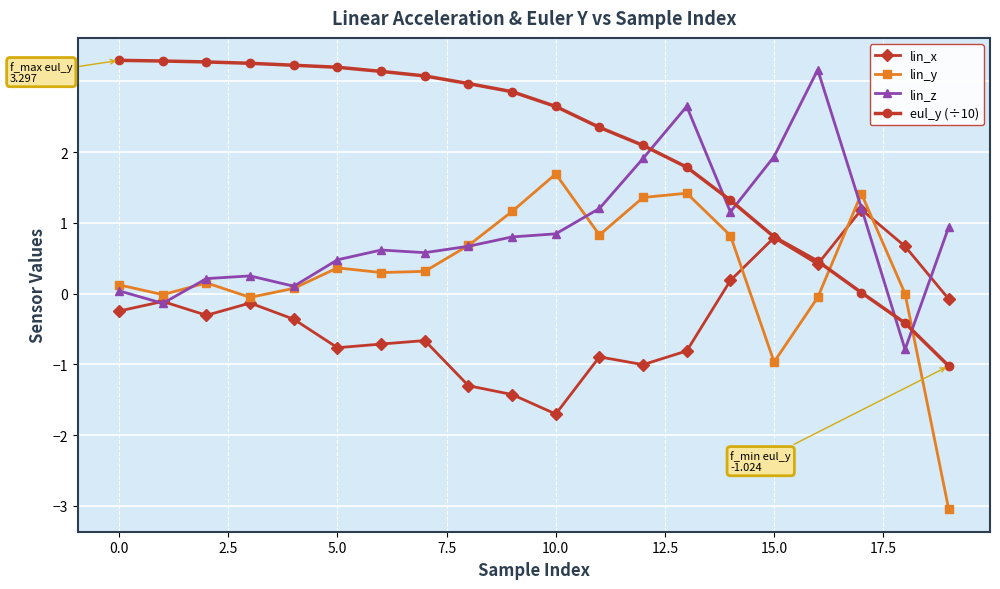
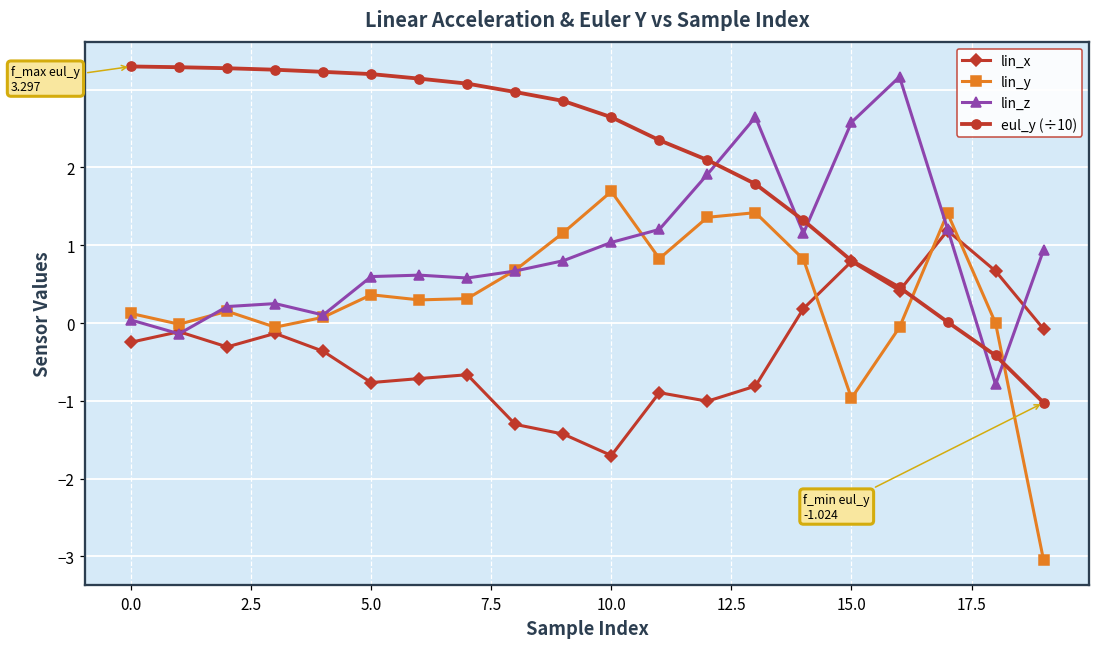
lin_z, 5.0: 0.5 -> 0.6
lin_z, 10.0: 0.8 -> 1.0
lin_z, 15.0: 1.9 -> 2.6
